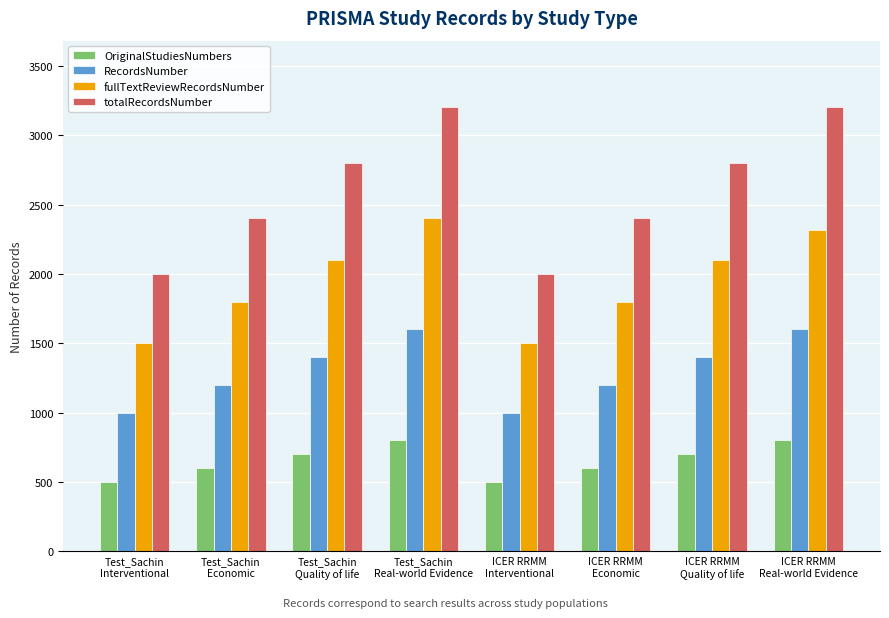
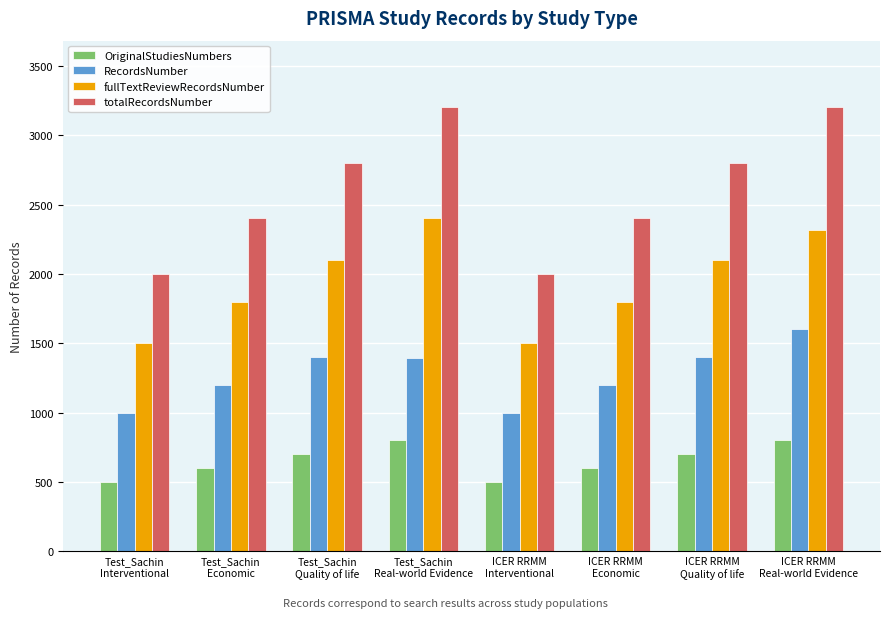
RecordsNumber, Test_Sachin Real-world Evidence: 1600 -> 1390
